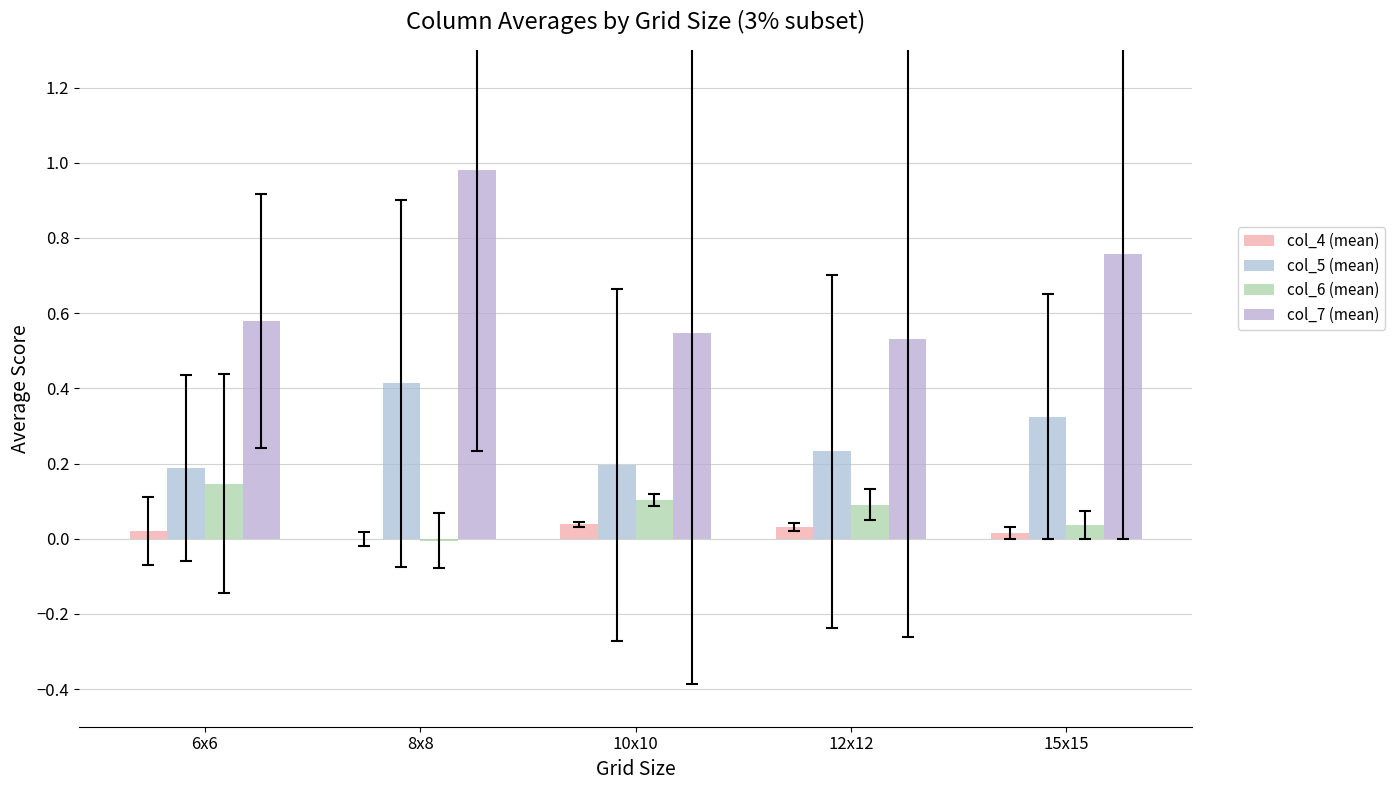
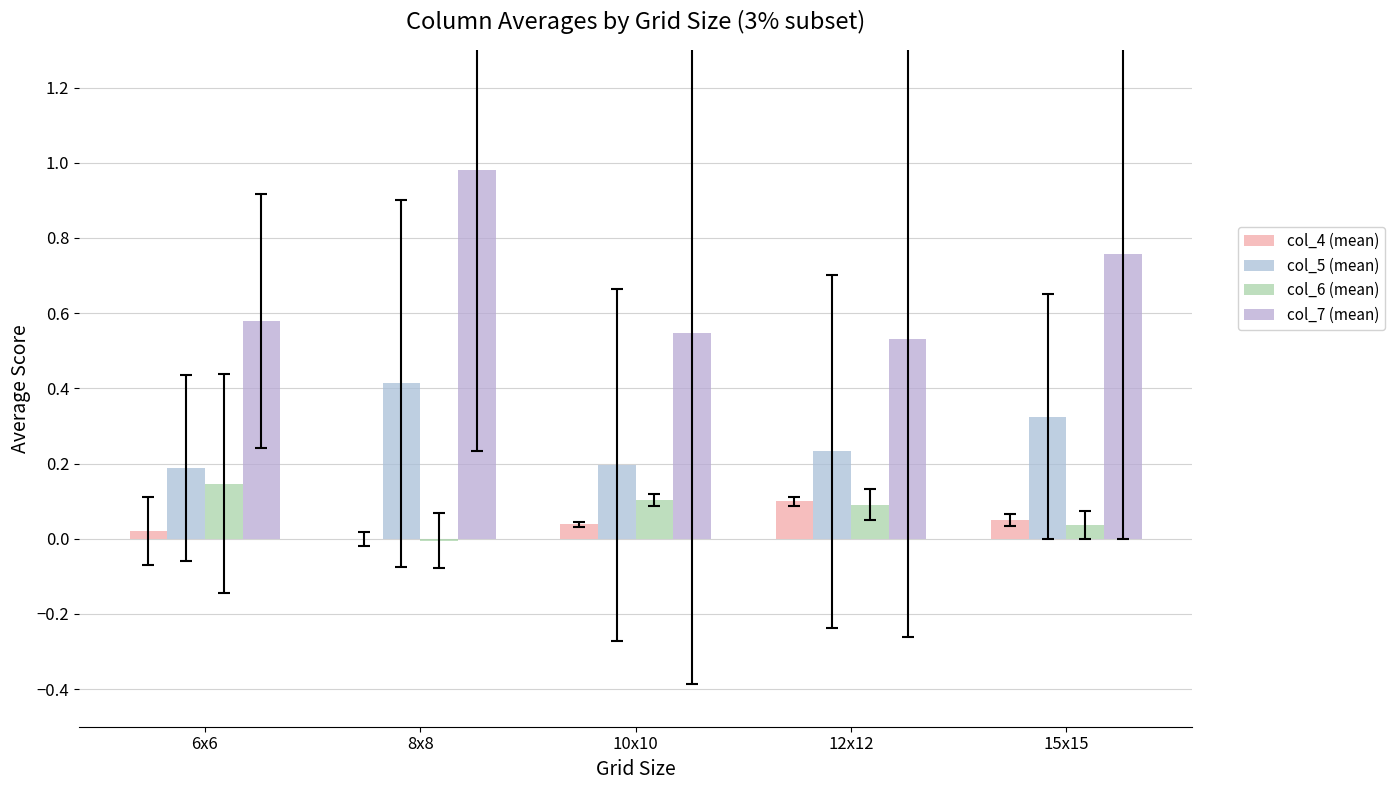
col_4 (mean), 12x12: 0.03 -> 0.10
col_4 (mean), 15x15: 0.02 -> 0.05
